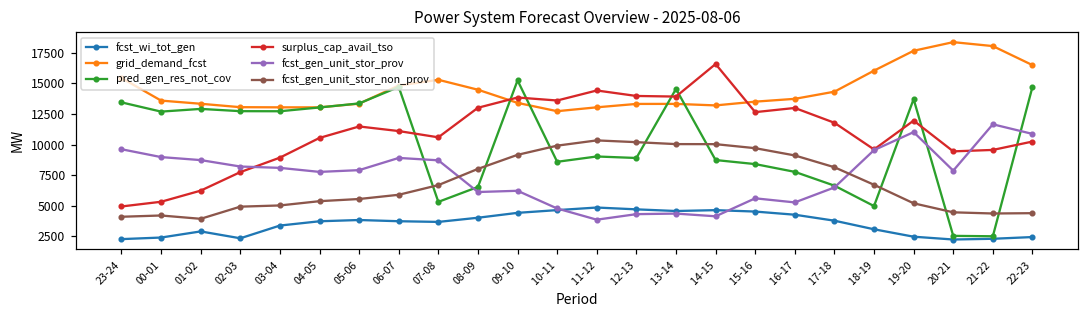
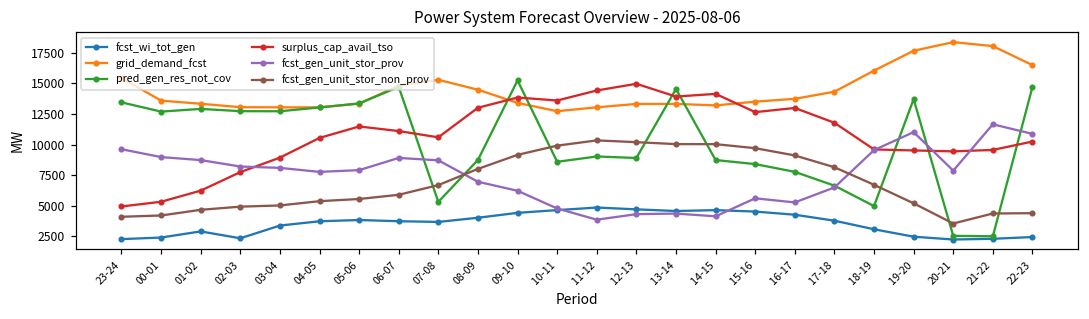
fcst_gen_unit_stor_non_prov, 01-02: 3900 -> 4700
pred_gen_res_not_cov, 08-09: 6500 -> 8700
fcst_gen_unit_stor_prov, 08-09: 6100 -> 7000
surplus_cap_avail_tso, 12-13: 14000 -> 15000
surplus_cap_avail_tso, 14-15: 16600 -> 14100
surplus_cap_avail_tso, 19-20: 12000 -> 9500
fcst_gen_unit_stor_non_prov, 20-21: 4500 -> 3500
